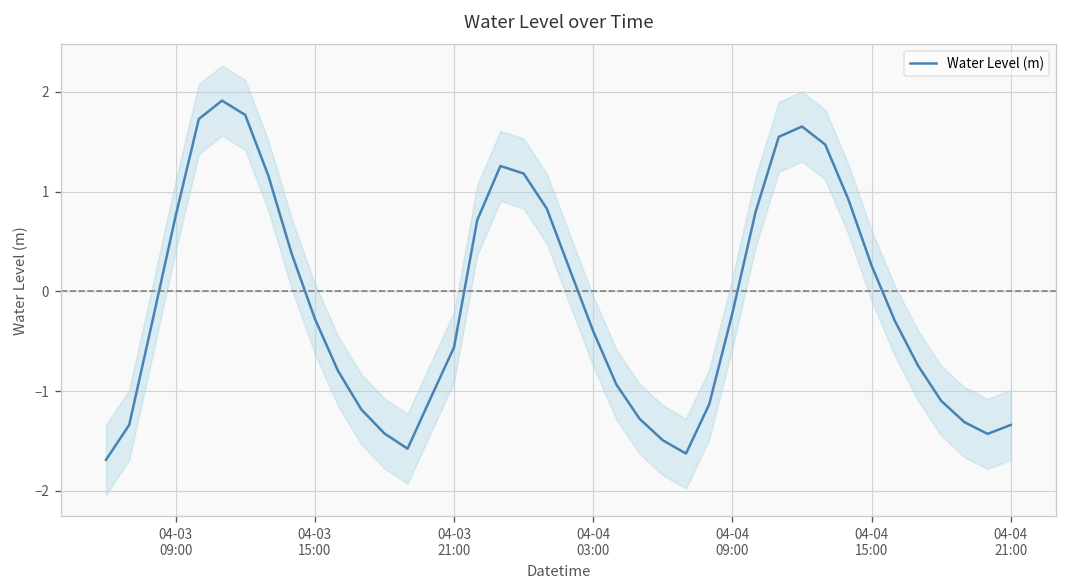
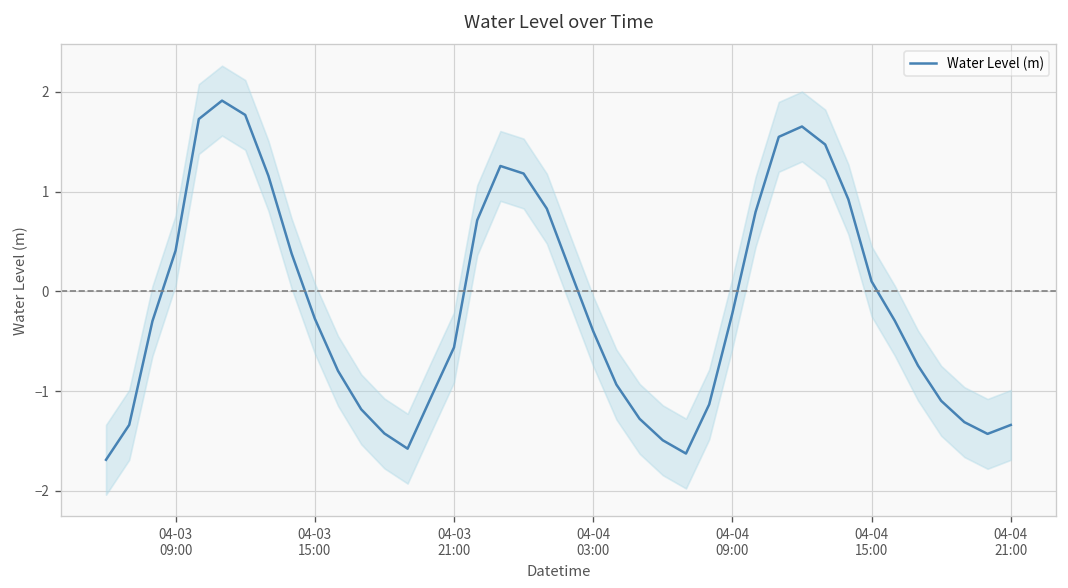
Water Level (m), 04-03 09:00: 0.8 -> 0.4
Water Level (m), 04-04 15:00: 0.3 -> 0.1
